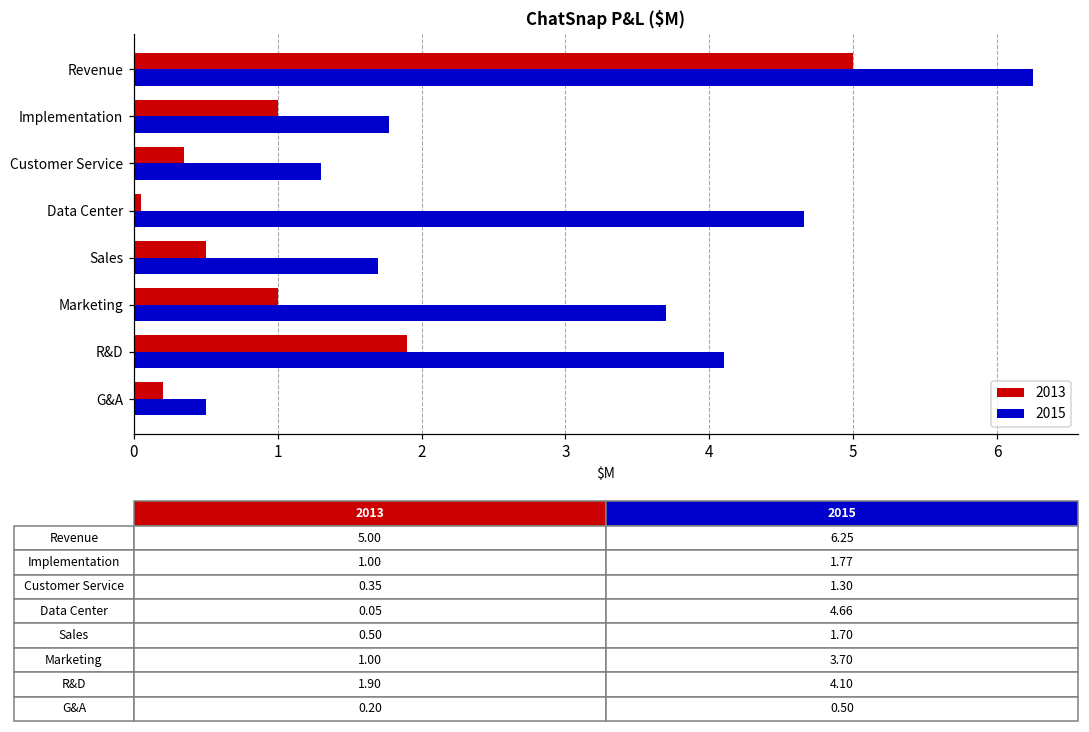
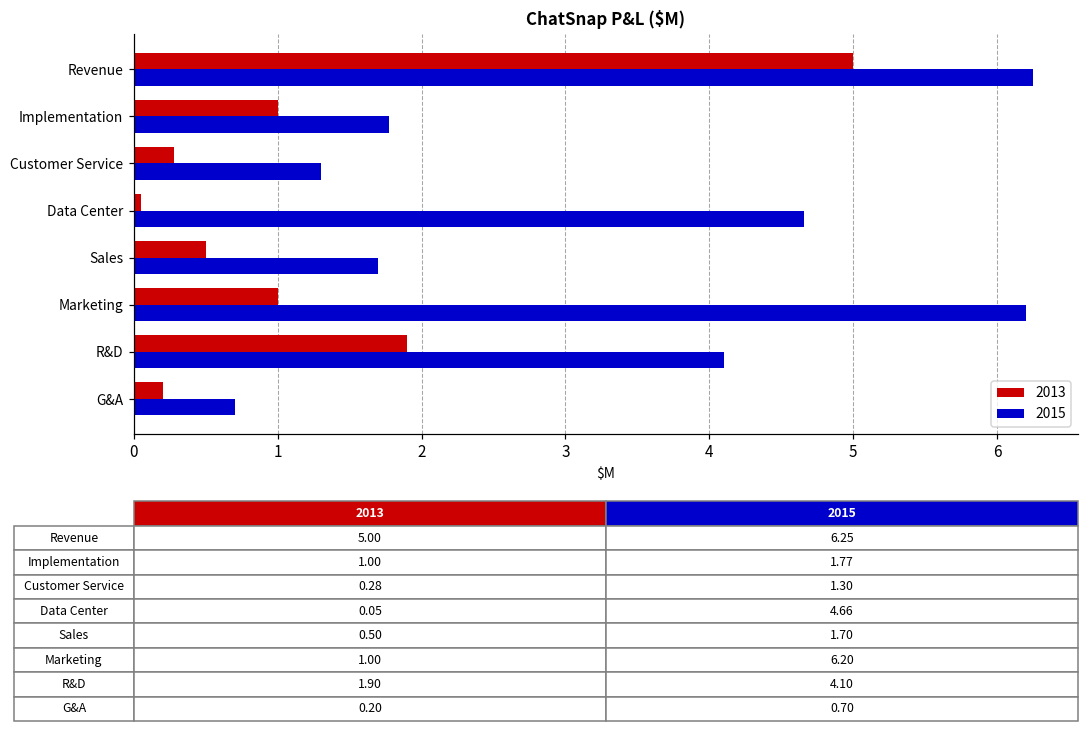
2013, Customer Service: 0.35 -> 0.28
2015, Marketing: 3.70 -> 6.20
2015, G&A: 0.50 -> 0.70
